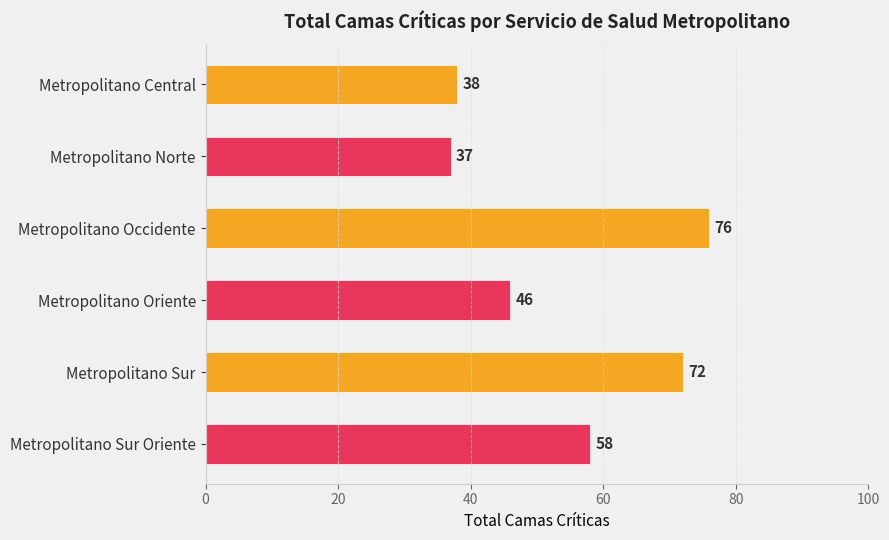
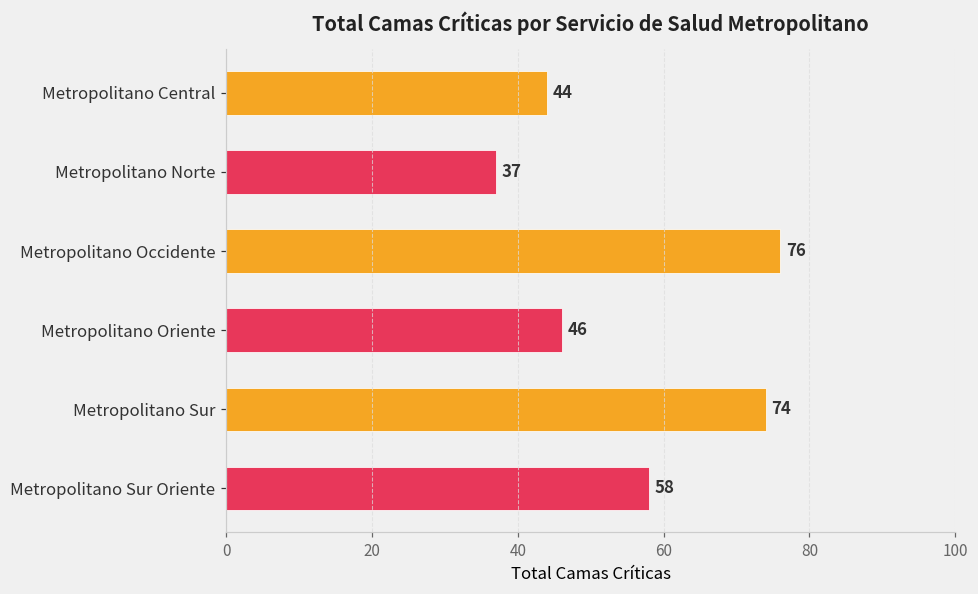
Metropolitano Central: 38 -> 44
Metropolitano Sur: 72 -> 74
